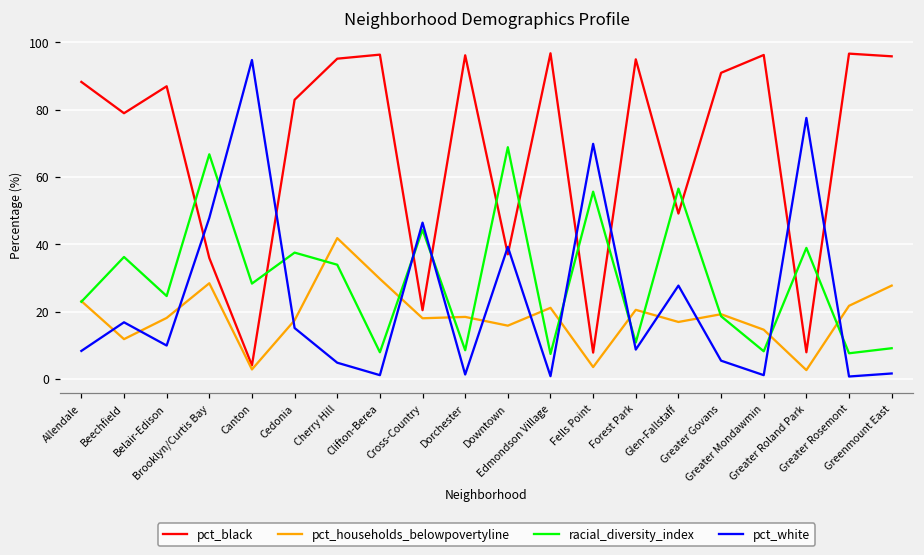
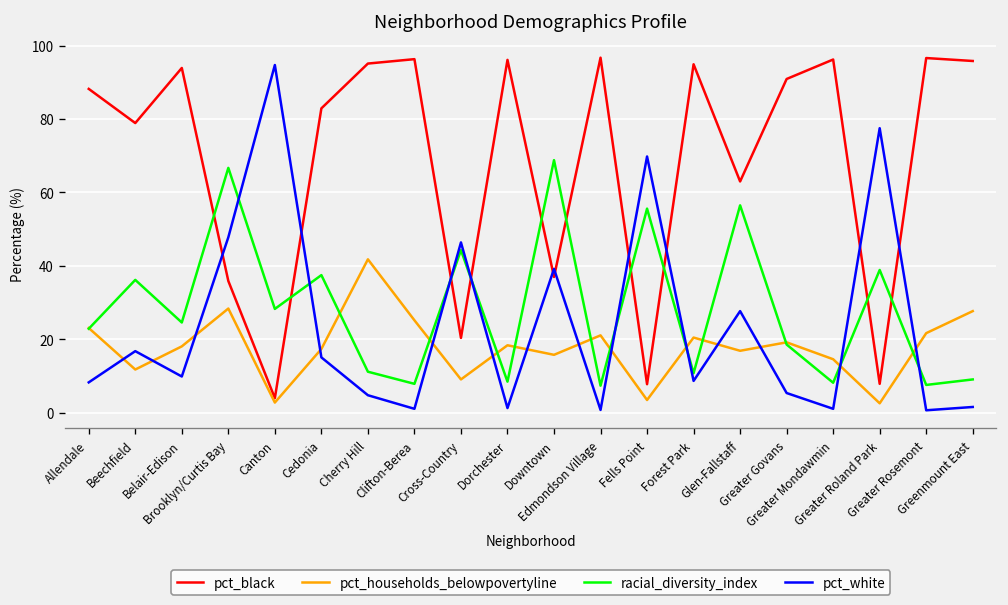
pct_black, Belair-Edison: 87 -> 94
racial_diversity_index, Cherry Hill: 34 -> 11
pct_households_belowpovertyline, Clifton-Berea: 30 -> 25
pct_households_belowpovertyline, Cross-Country: 18 -> 9
pct_black, Glen-Fallstaff: 49 -> 63
